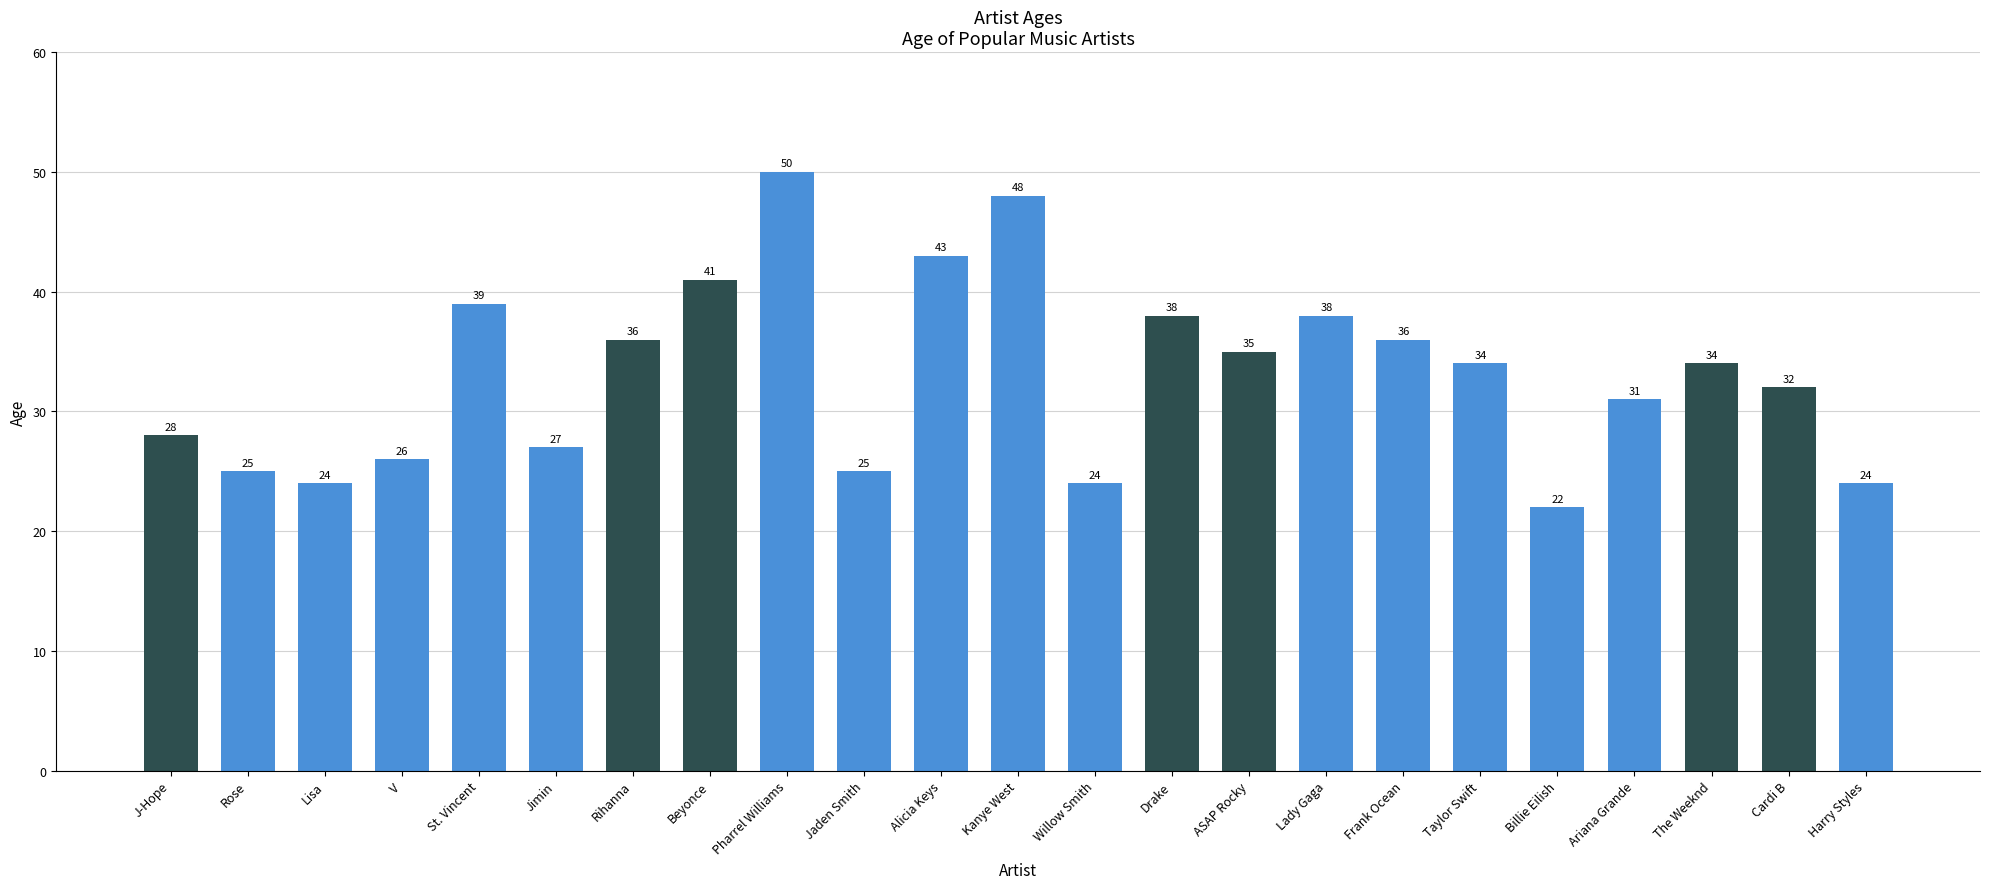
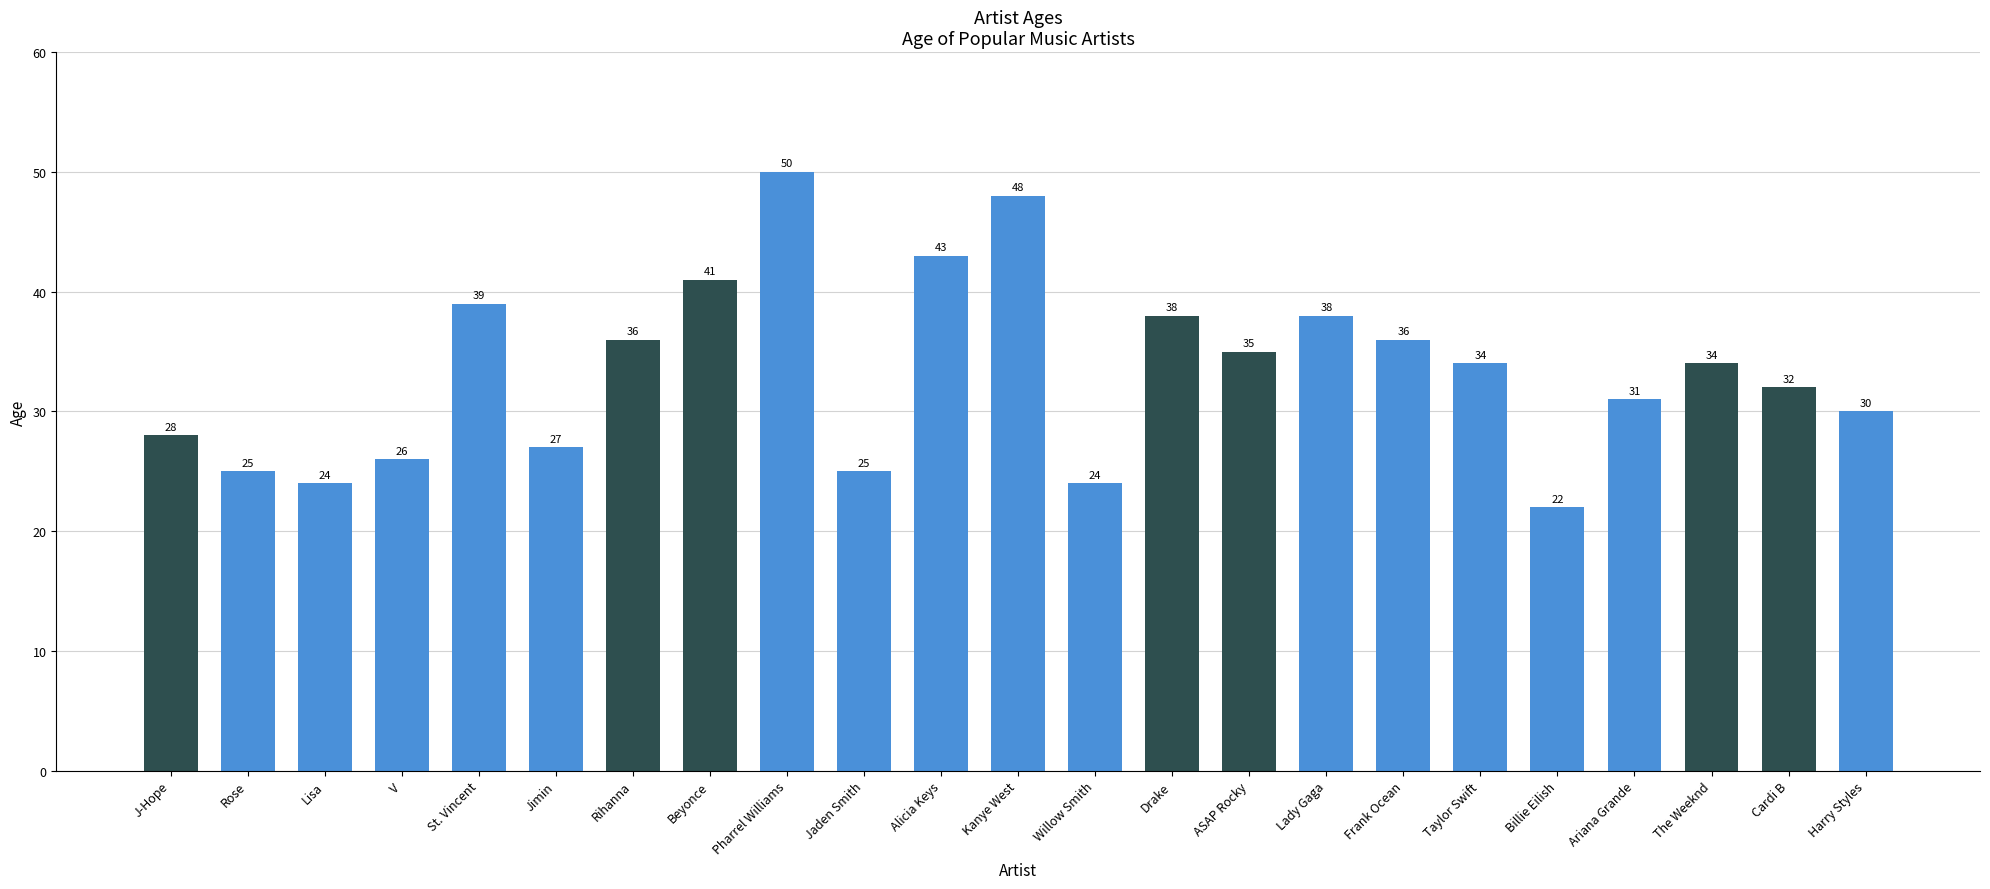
Harry Styles: 24 -> 30
